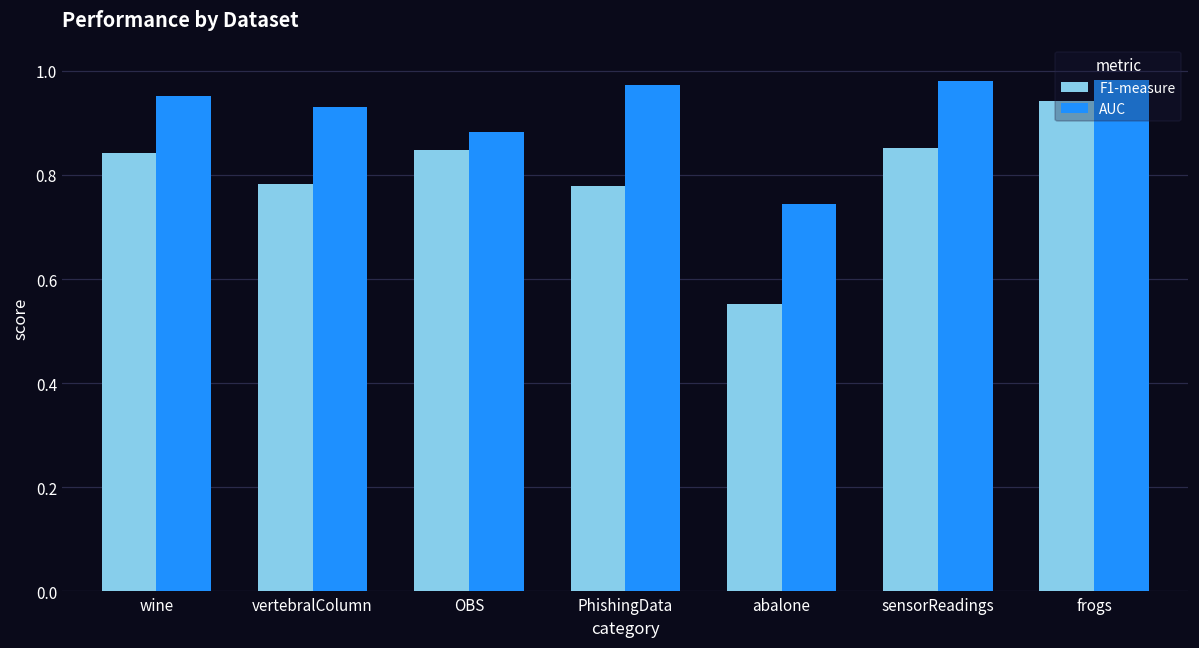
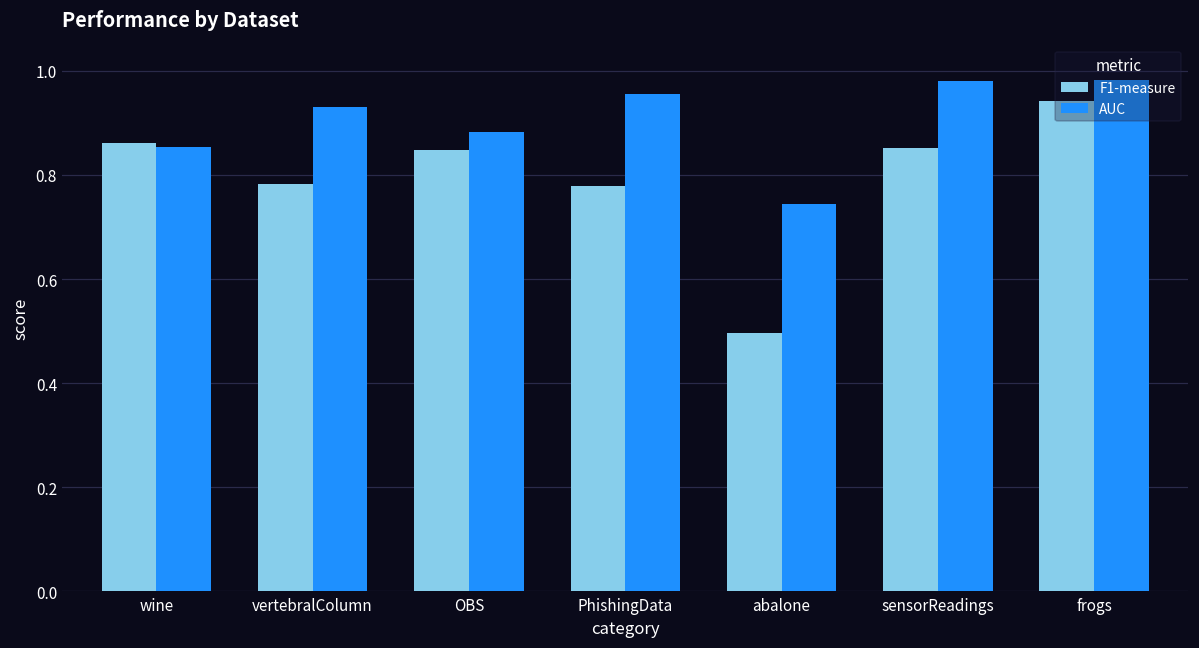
F1-measure, wine: 0.84 -> 0.86
AUC, wine: 0.95 -> 0.85
AUC, PhishingData: 0.97 -> 0.96
F1-measure, abalone: 0.55 -> 0.50
